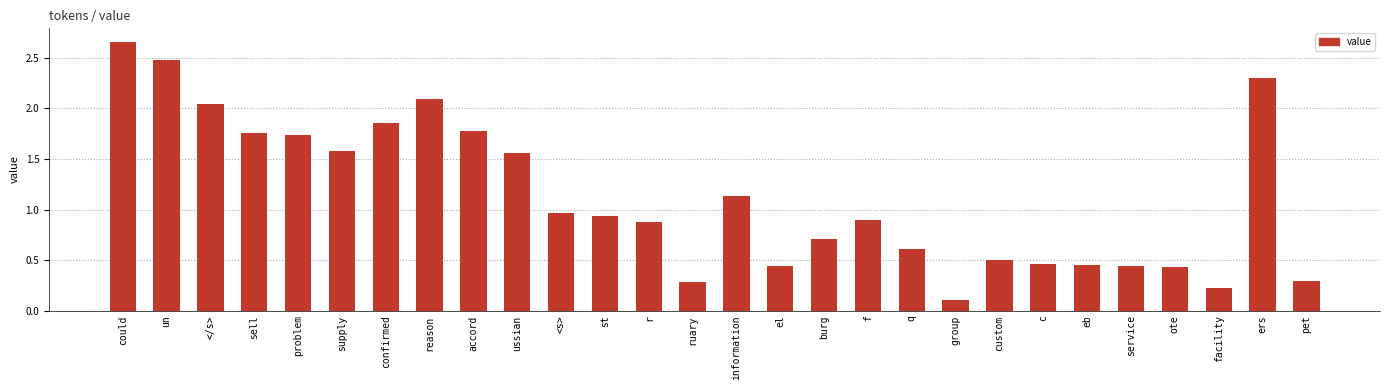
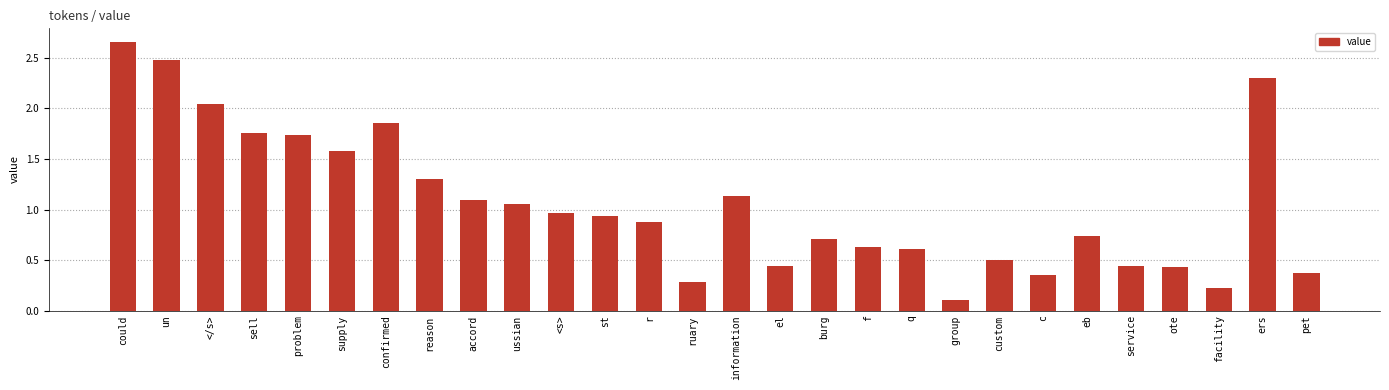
reason: 2.10 -> 1.30
accord: 1.78 -> 1.09
ussian: 1.56 -> 1.05
f: 0.89 -> 0.63
c: 0.46 -> 0.35
eb: 0.45 -> 0.74
pet: 0.29 -> 0.37
